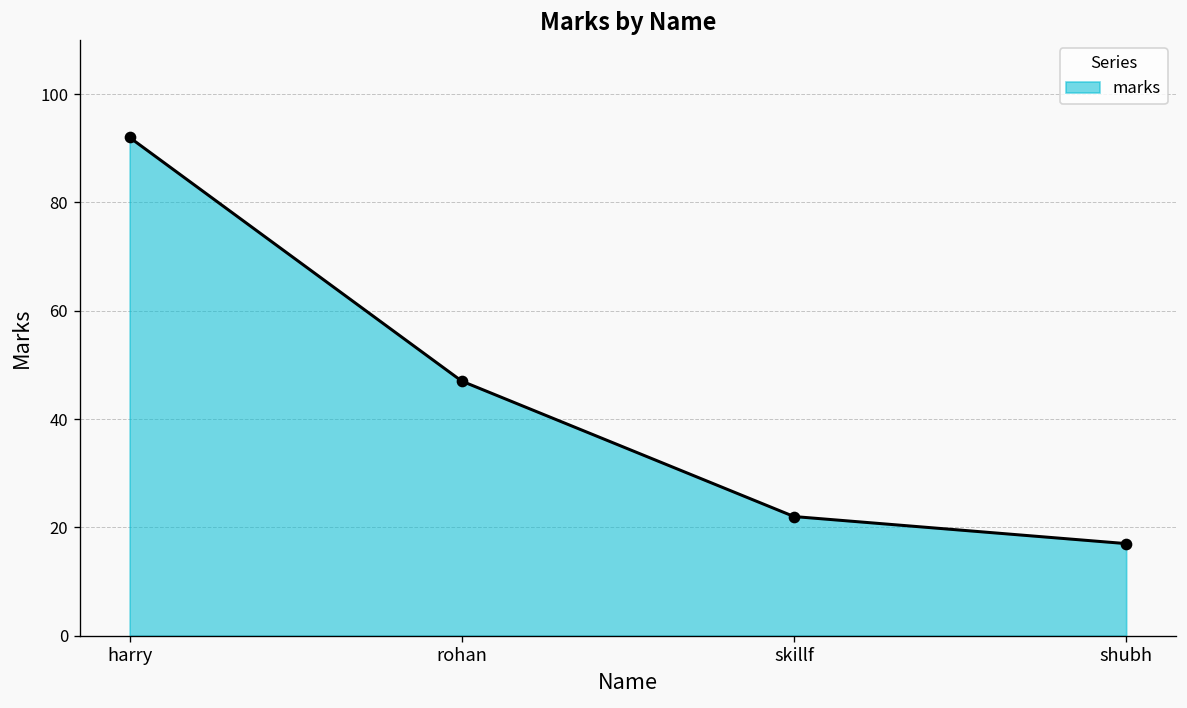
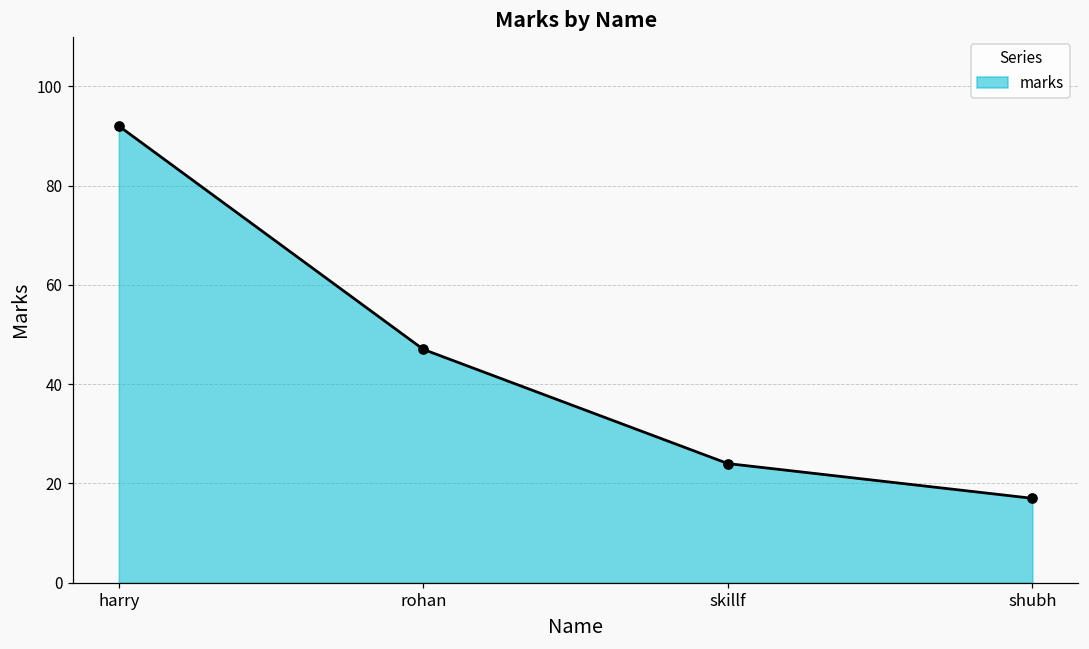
skillf: 22 -> 24
